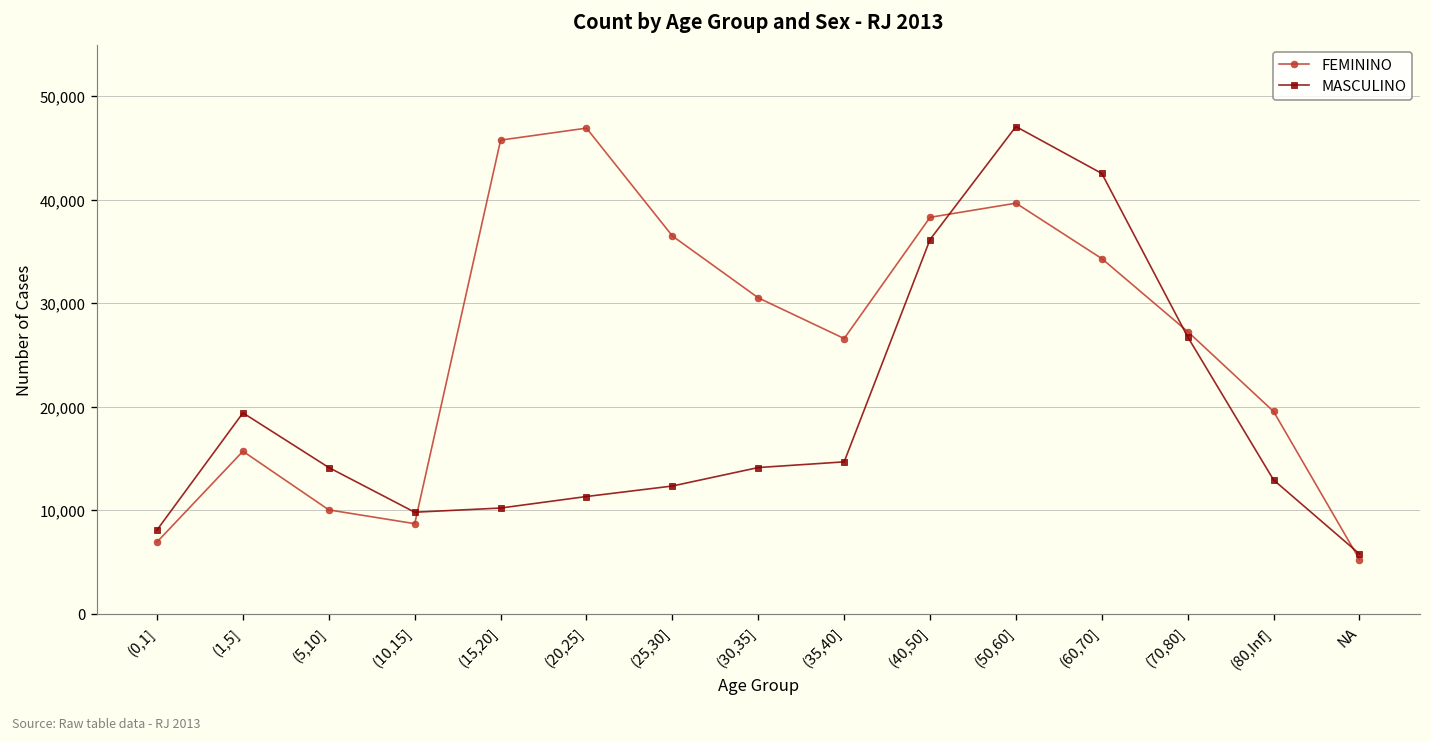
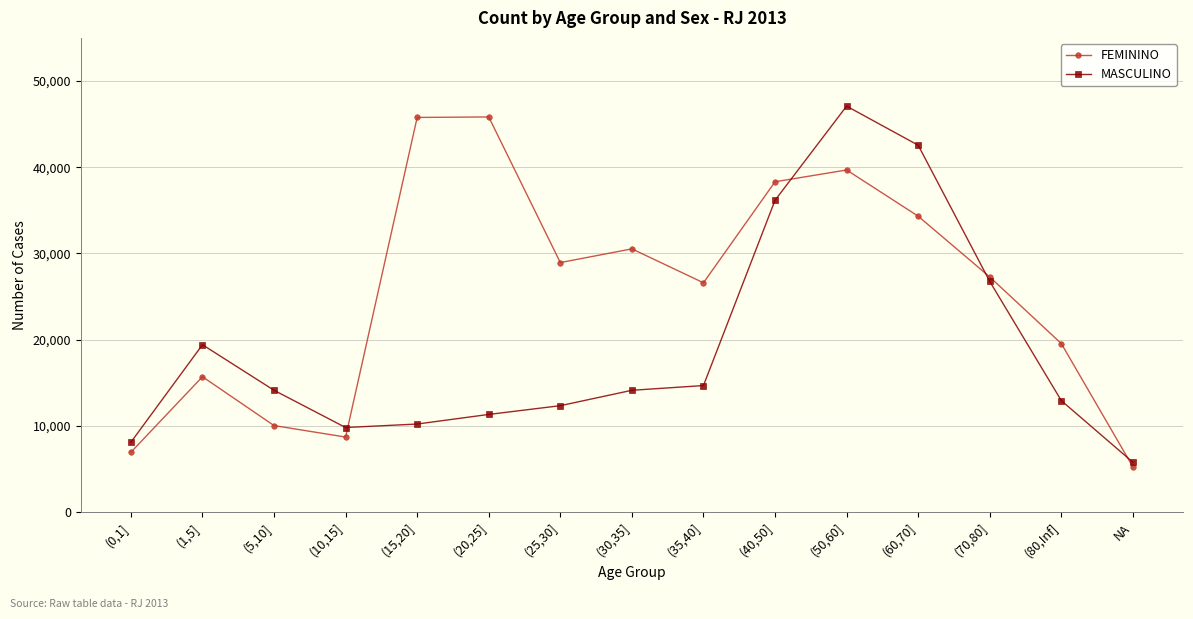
FEMININO, (20,25]: 47,000 -> 46,000
FEMININO, (25,30]: 37,000 -> 29,000
